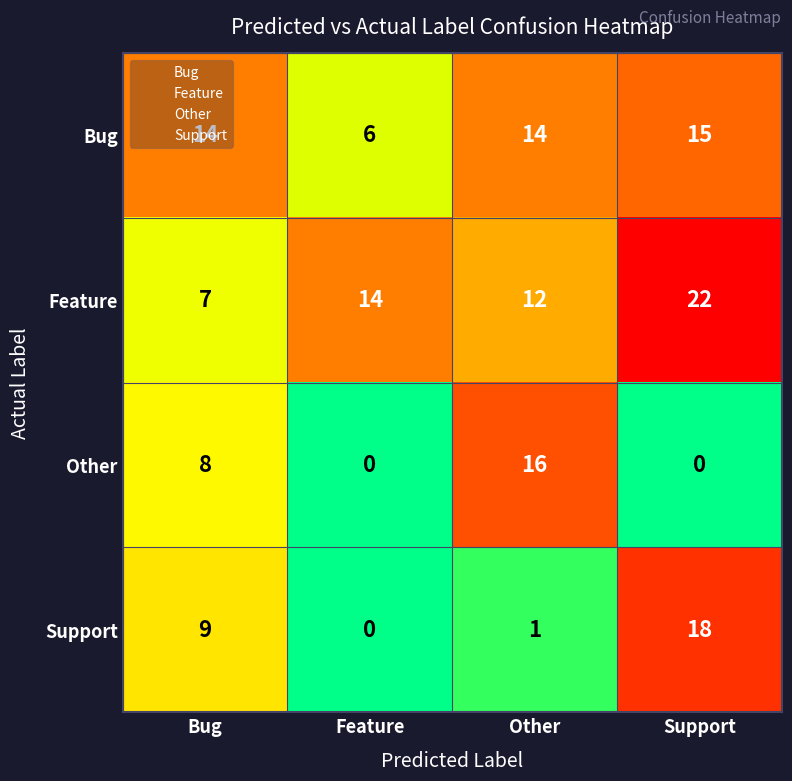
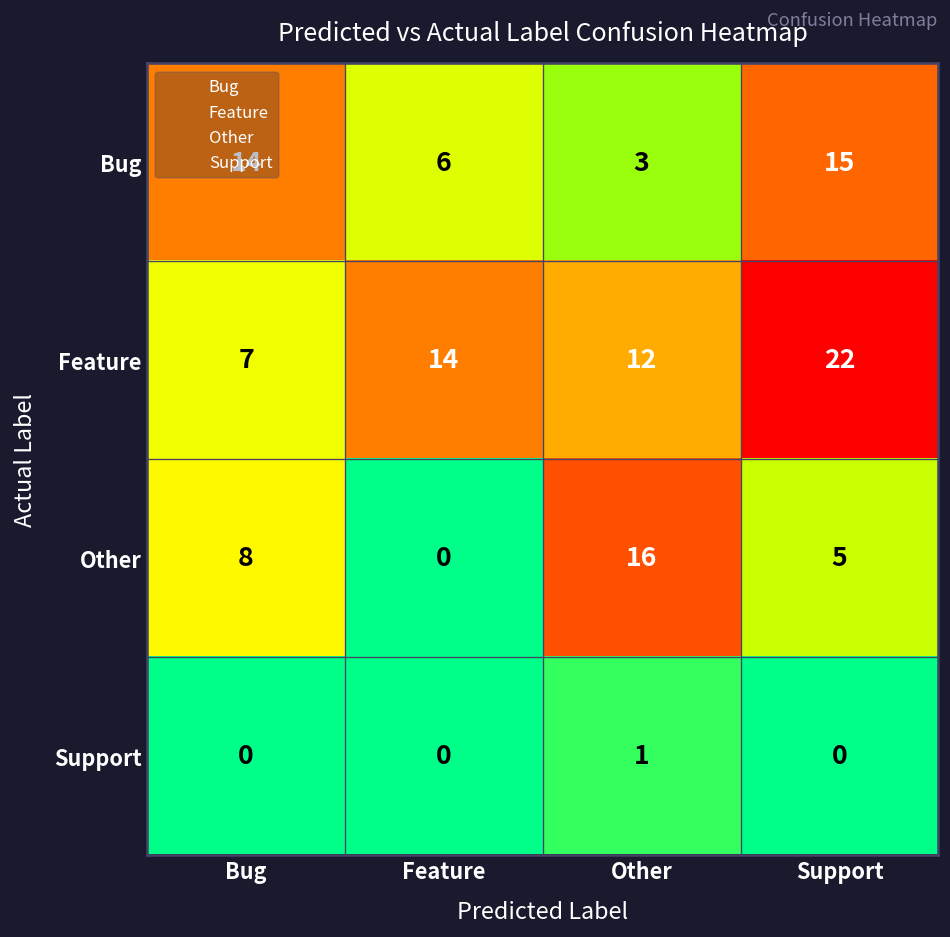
Bug, Other: 14 -> 3
Other, Support: 0 -> 5
Support, Bug: 9 -> 0
Support, Support: 18 -> 0
